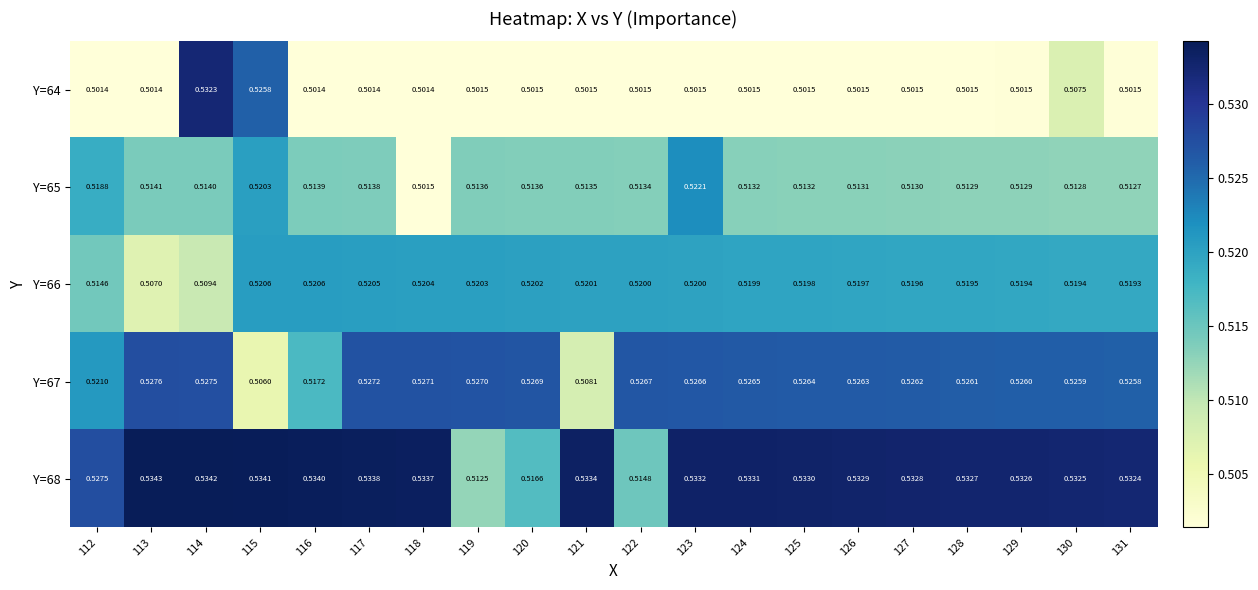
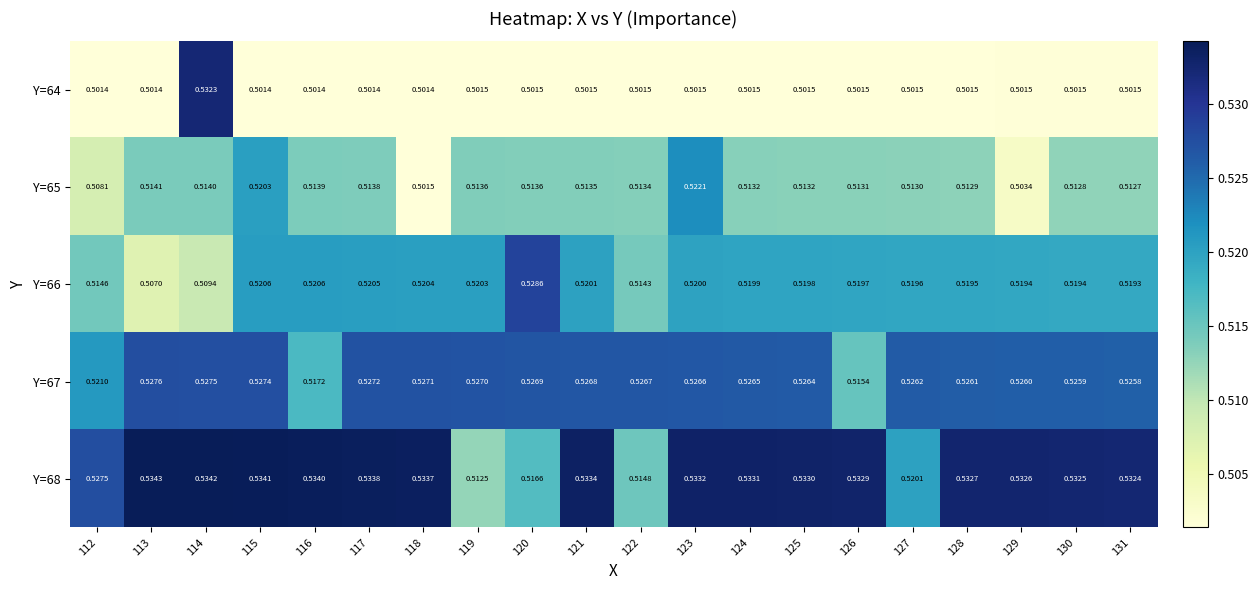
Y=64, 115: 0.5258 -> 0.5014
Y=64, 130: 0.5075 -> 0.5015
Y=65, 112: 0.5188 -> 0.5081
Y=65, 129: 0.5129 -> 0.5034
Y=66, 120: 0.5202 -> 0.5286
Y=66, 122: 0.5200 -> 0.5143
Y=67, 115: 0.5060 -> 0.5274
Y=67, 121: 0.5081 -> 0.5268
Y=67, 126: 0.5263 -> 0.5154
Y=68, 127: 0.5328 -> 0.5201
